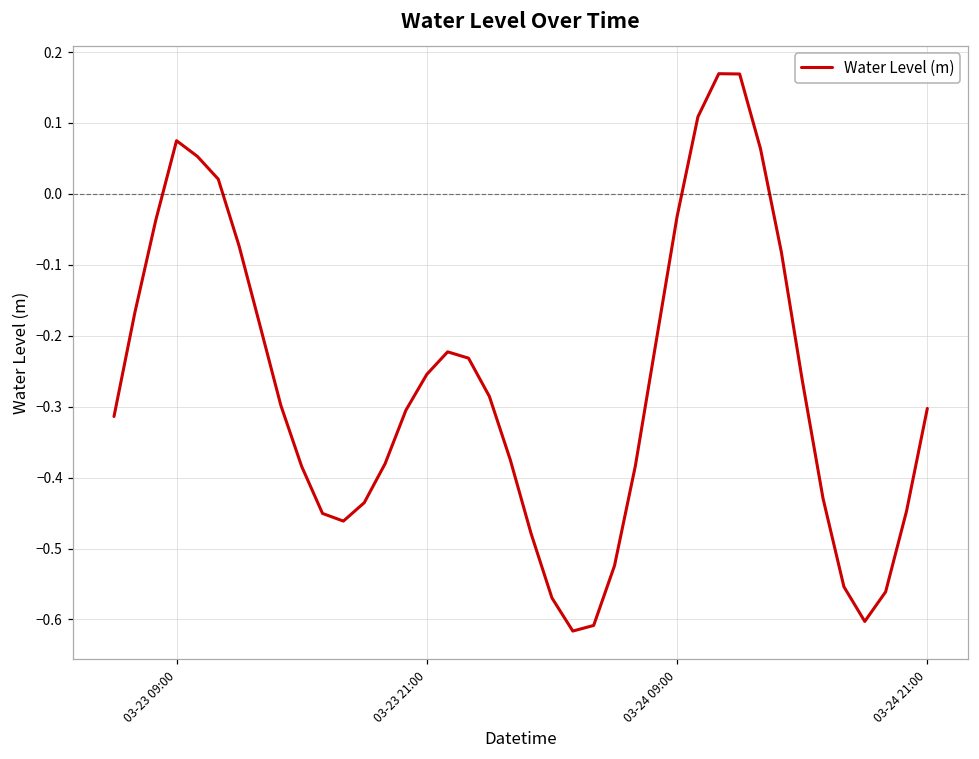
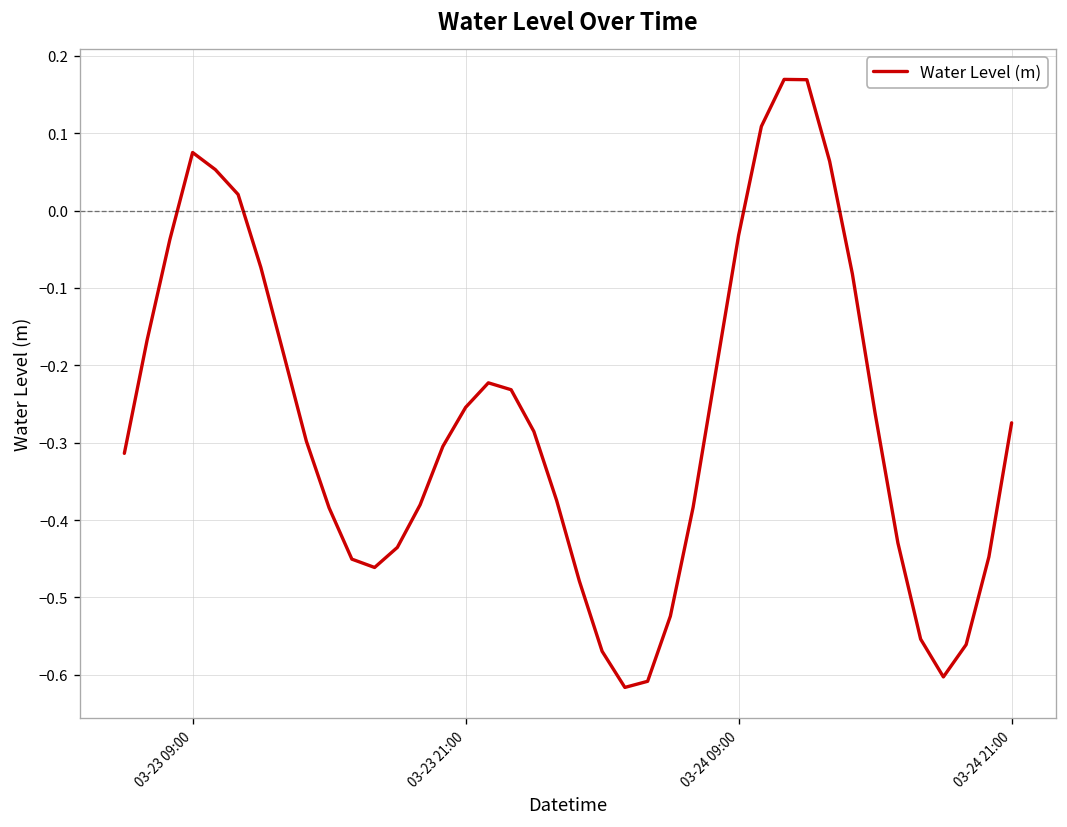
03-24 21:00: -0.30 -> -0.27
